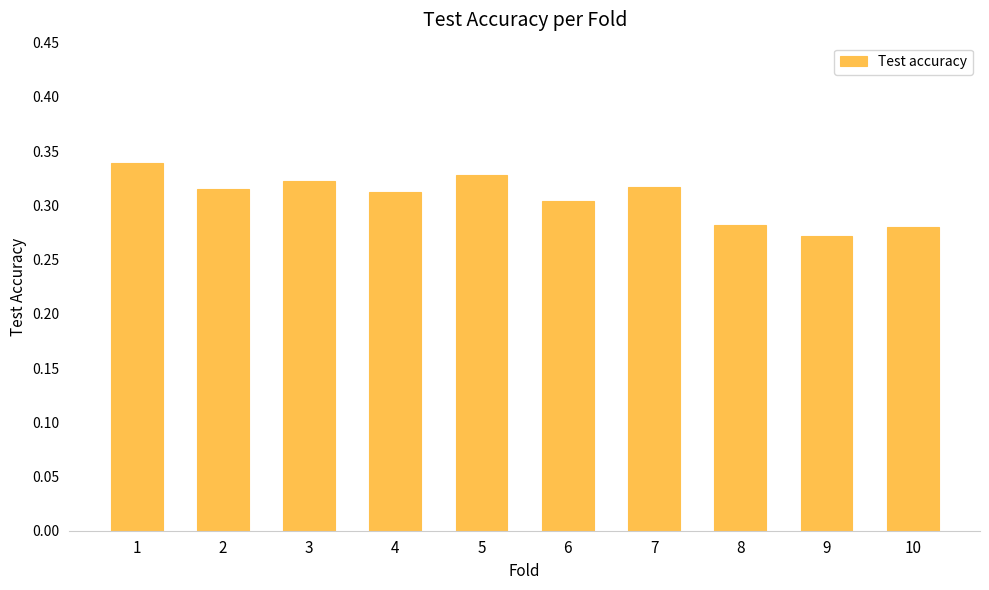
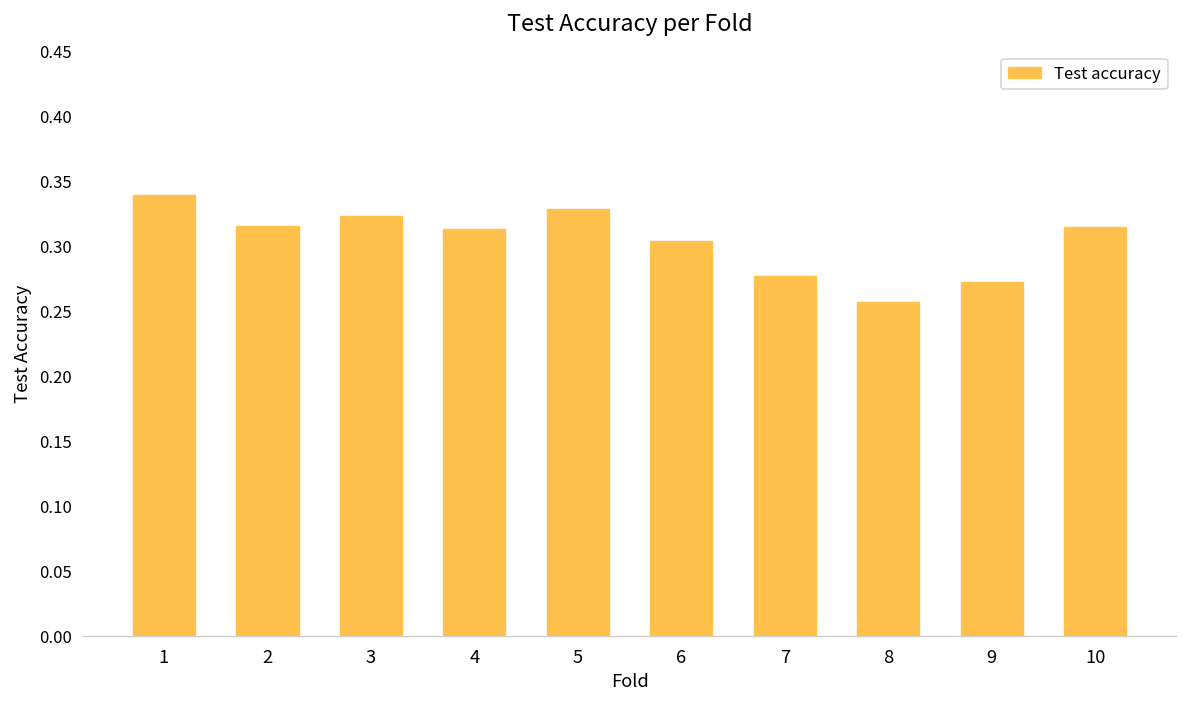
7: 0.317 -> 0.277
8: 0.282 -> 0.256
10: 0.280 -> 0.315
